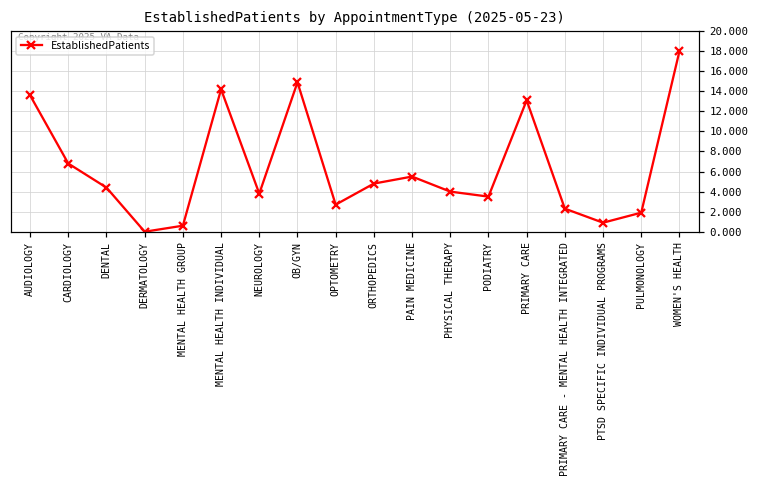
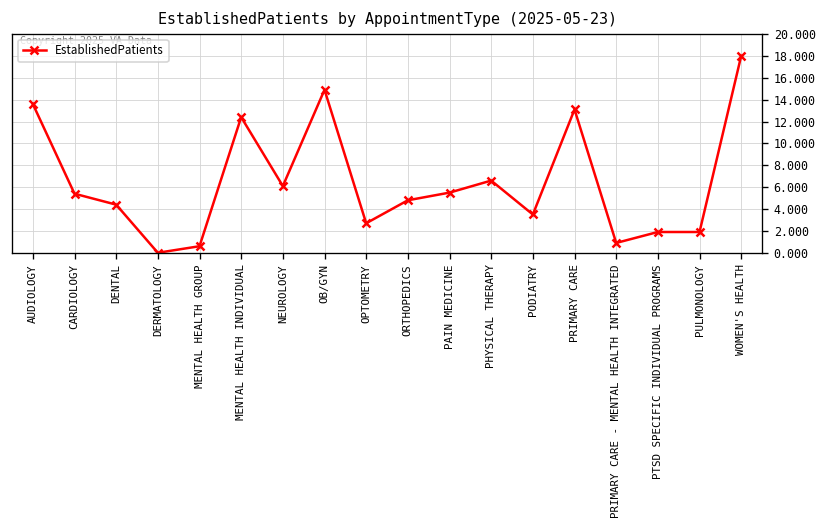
CARDIOLOGY: 7 -> 5
MENTAL HEALTH INDIVIDUAL: 14 -> 12
NEUROLOGY: 4 -> 6
PHYSICAL THERAPY: 4 -> 7
PRIMARY CARE - MENTAL HEALTH INTEGRATED: 2 -> 1
PTSD SPECIFIC INDIVIDUAL PROGRAMS: 1 -> 2
